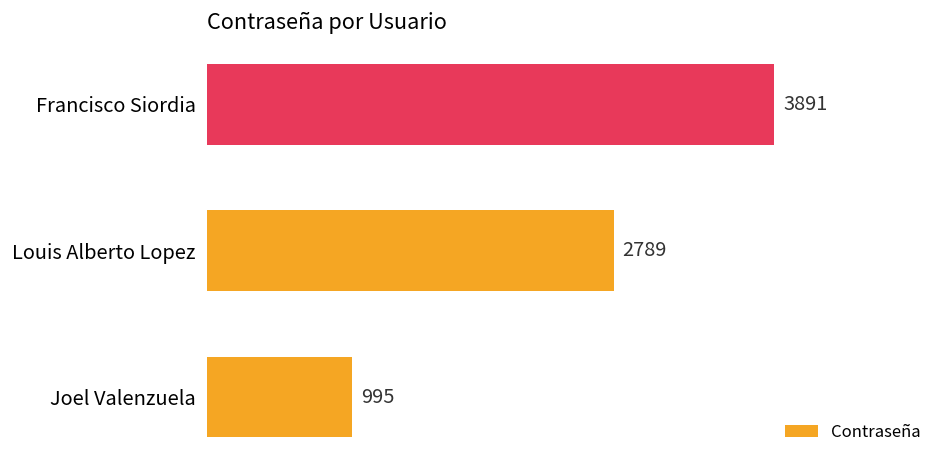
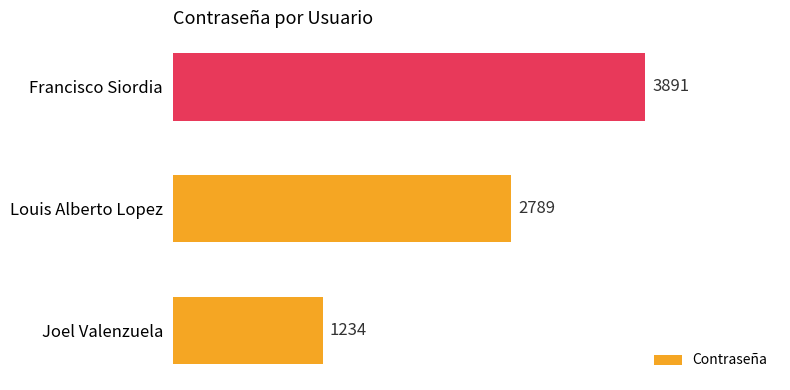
Joel Valenzuela: 995 -> 1234
